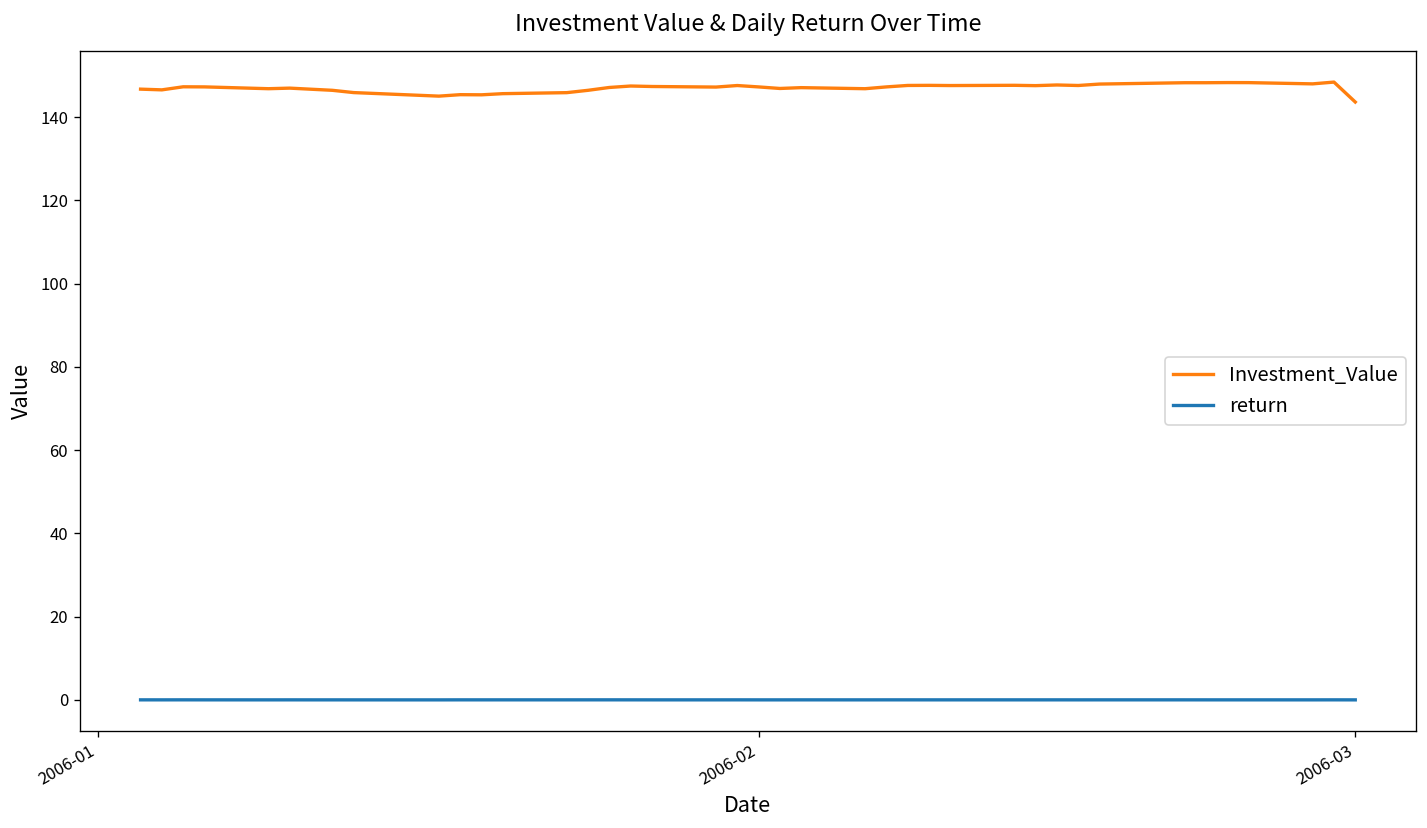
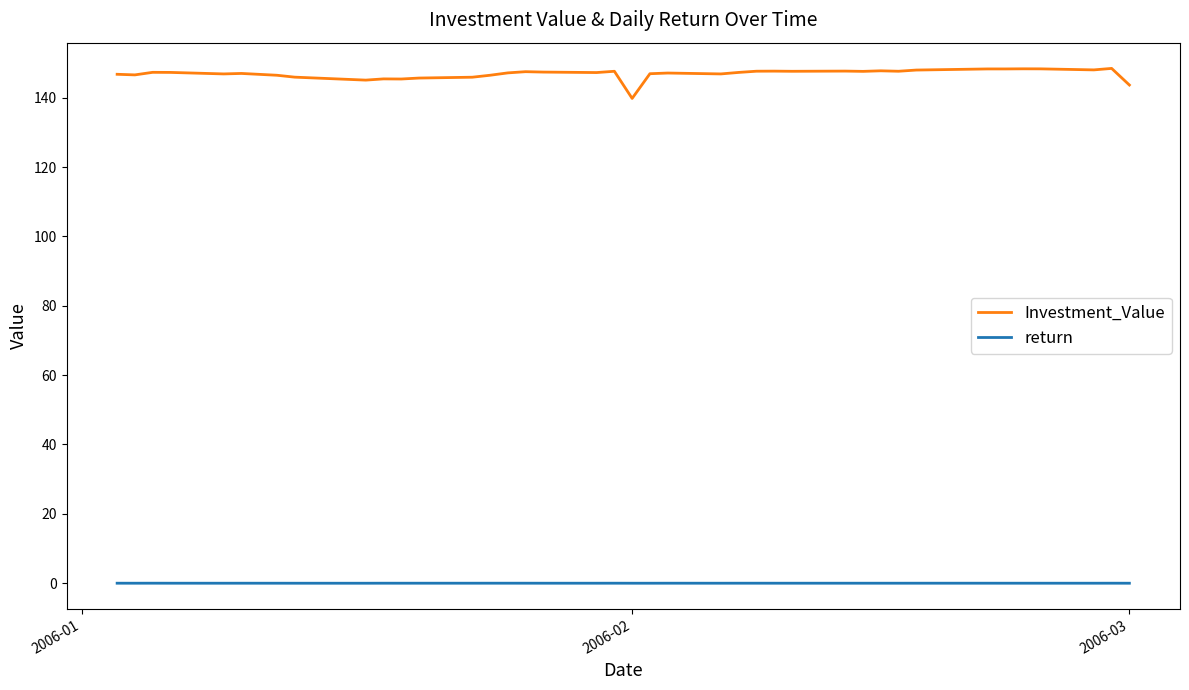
Investment_Value, 2006-02: 147 -> 140
